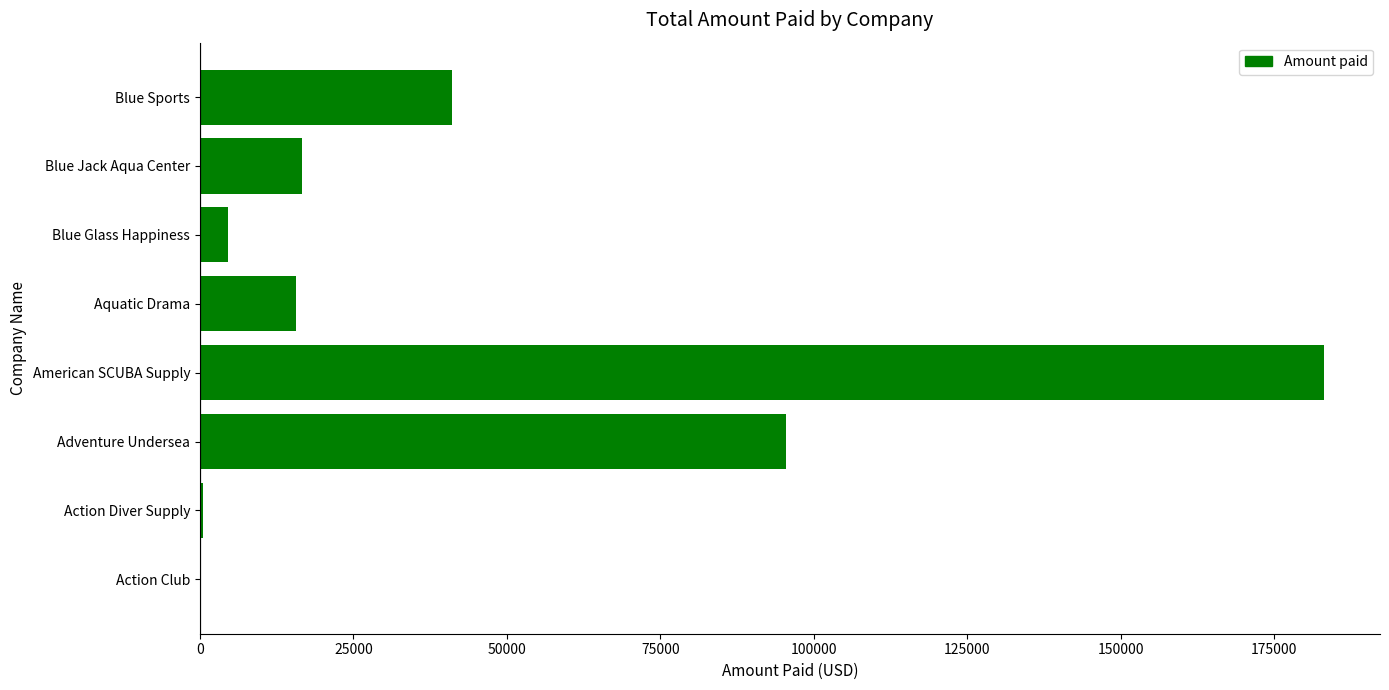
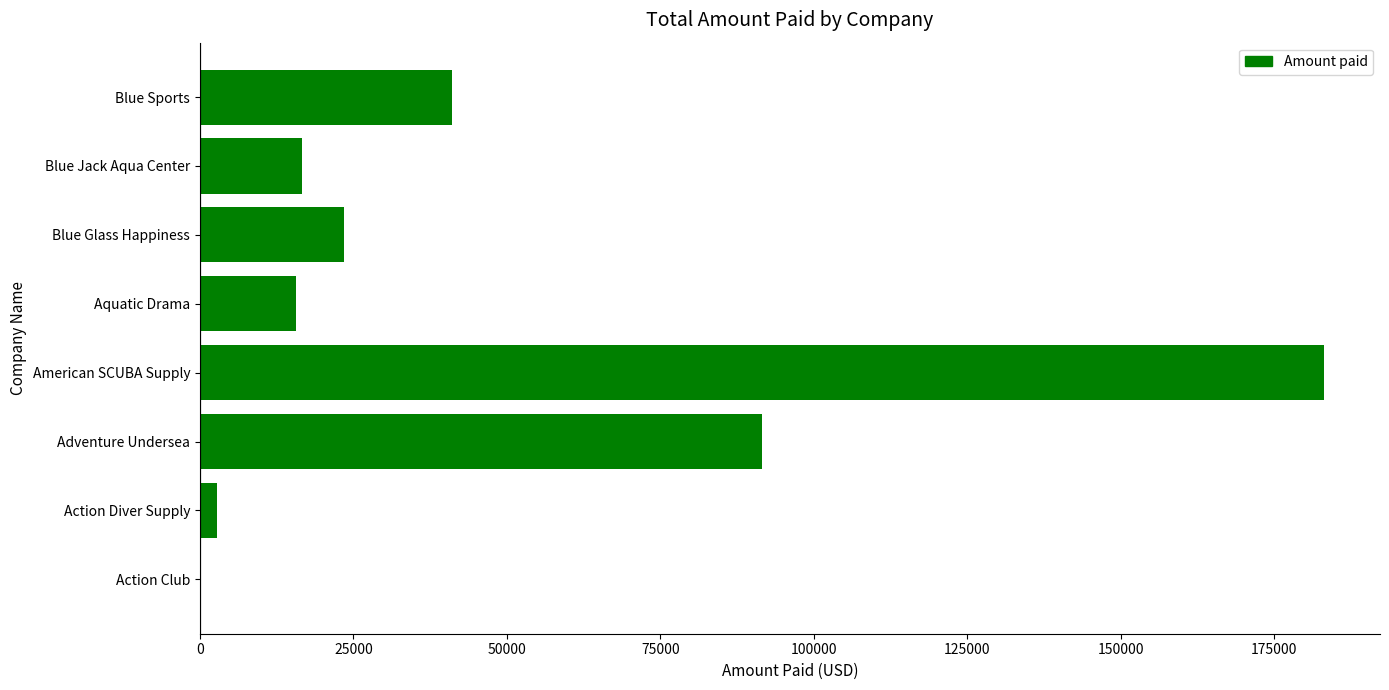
Blue Glass Happiness: 5000 -> 23000
Adventure Undersea: 96000 -> 91000
Action Diver Supply: 1000 -> 3000
